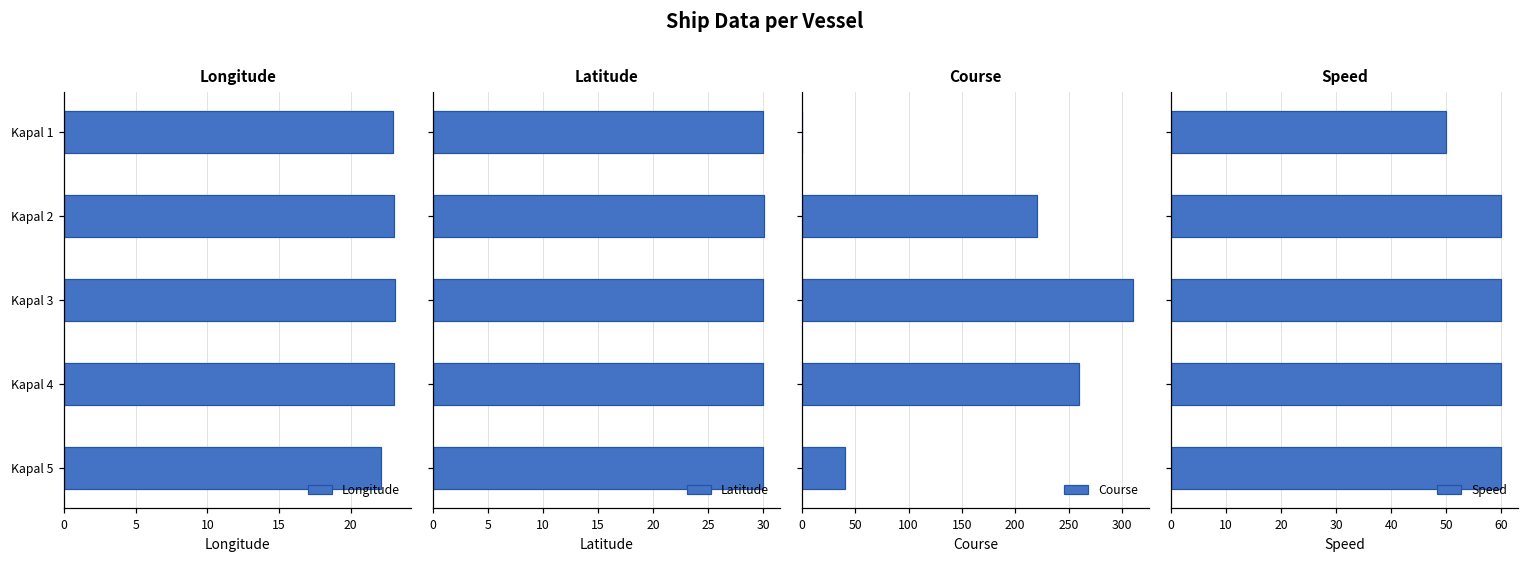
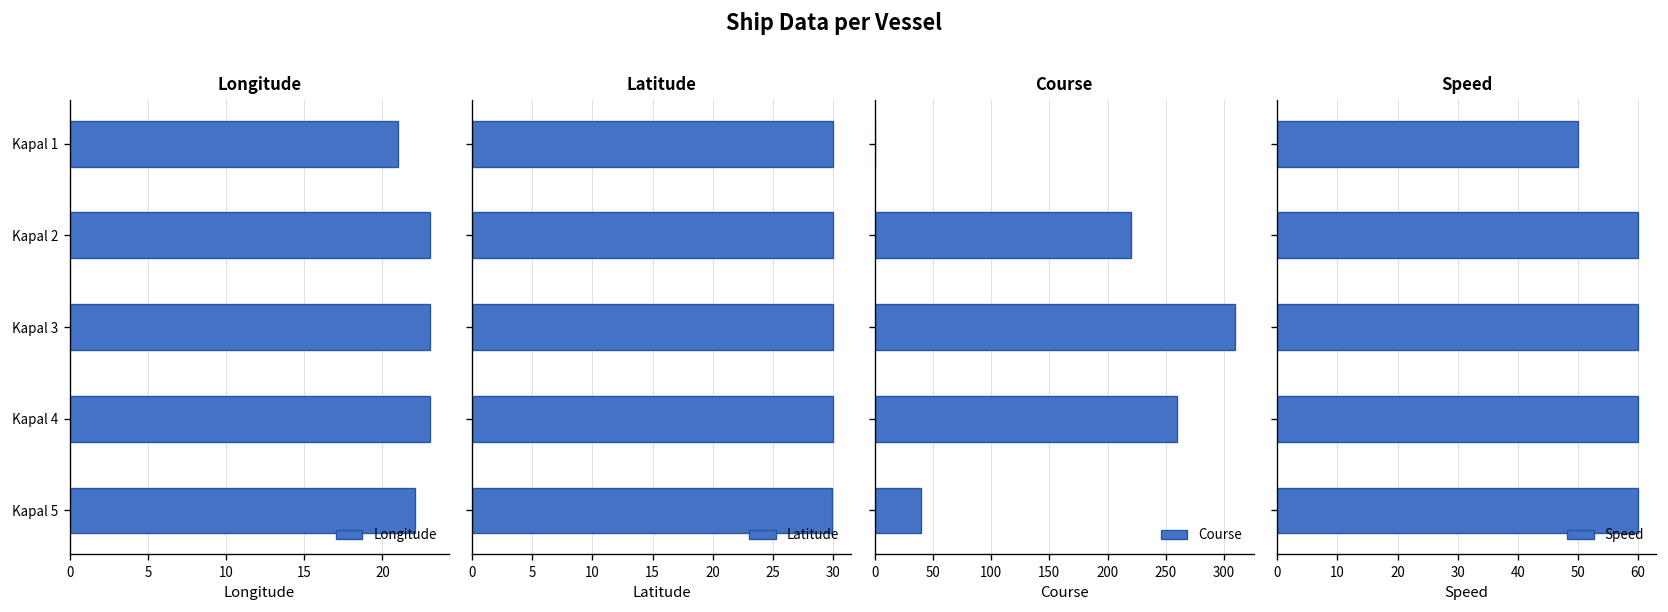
Longitude, Kapal 1: 23 -> 21
